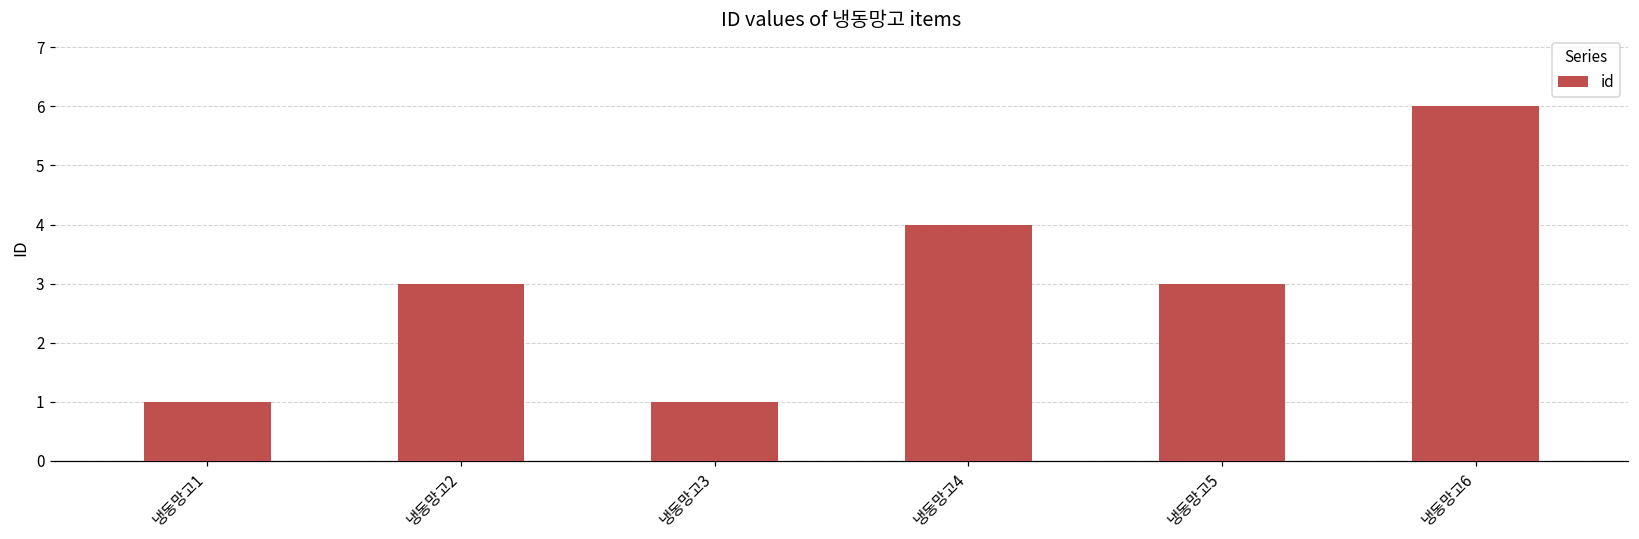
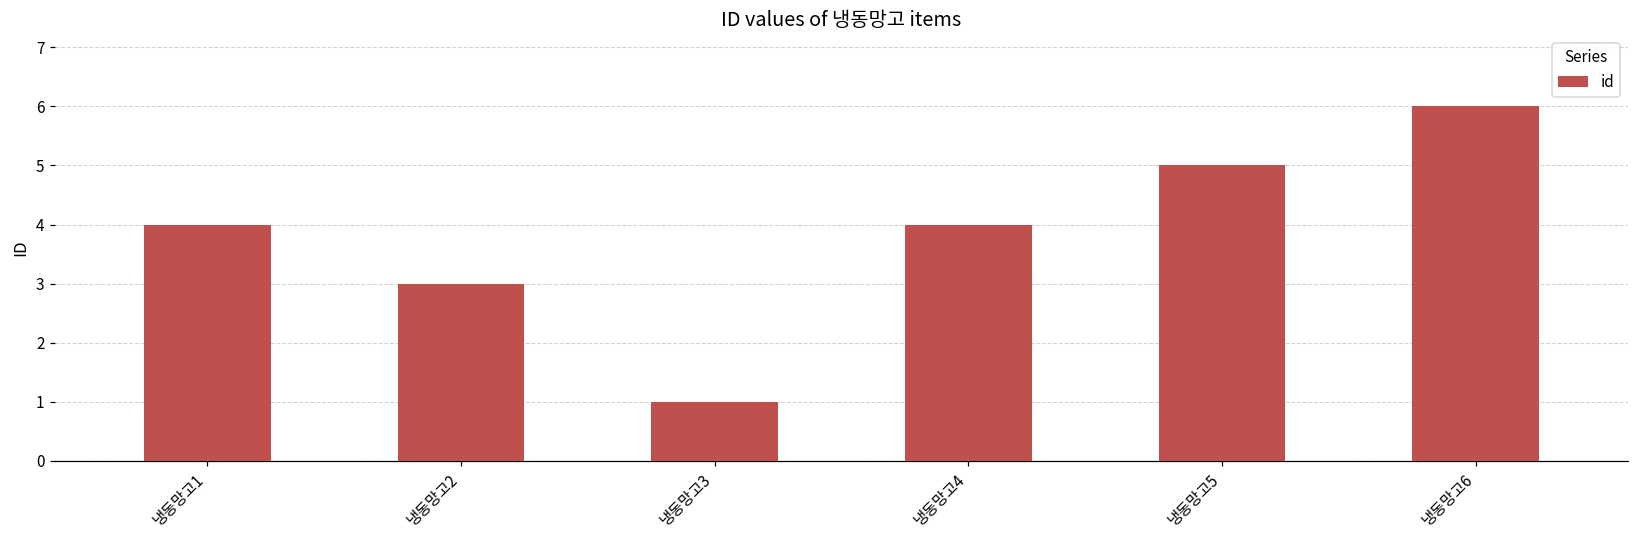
냉동망고1: 1 -> 4
냉동망고5: 3 -> 5
